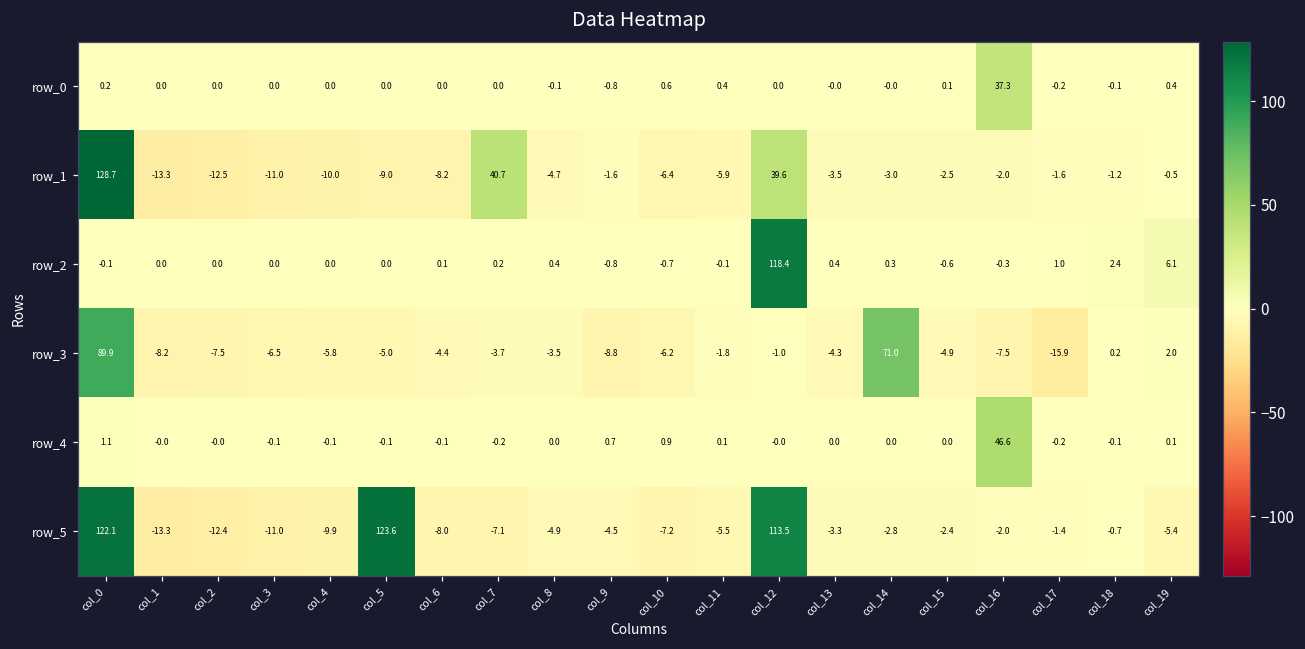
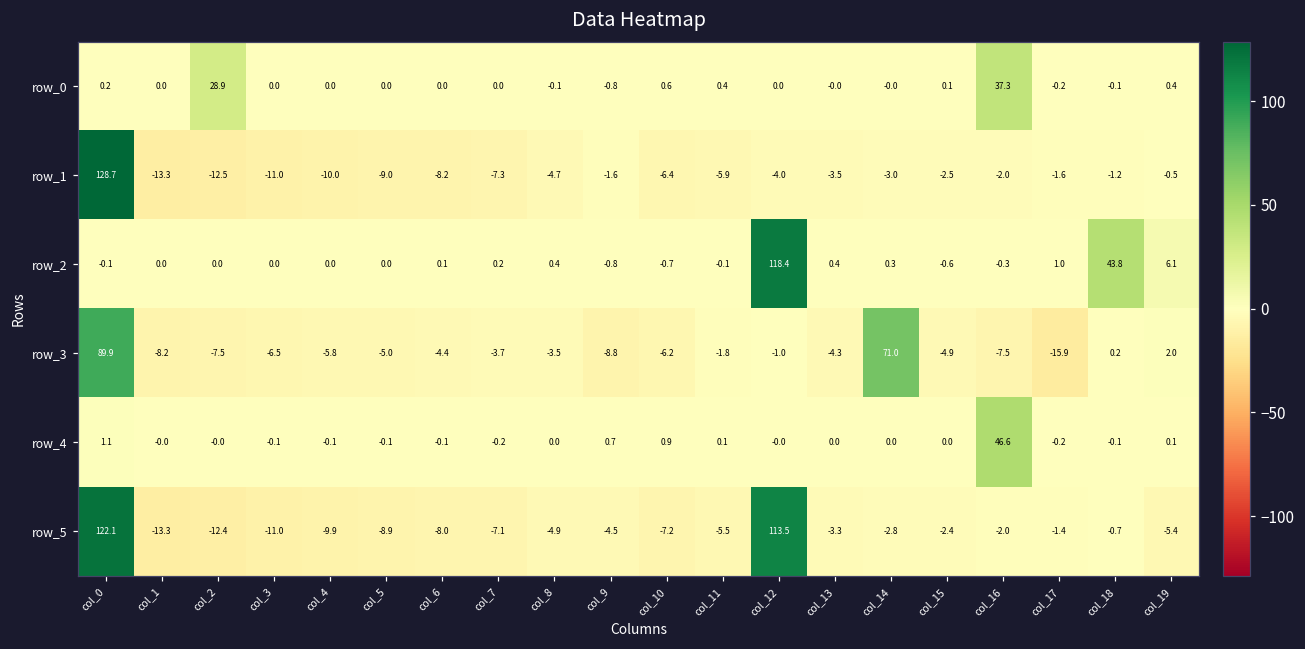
row_0, col_2: 0.0 -> 28.9
row_1, col_7: 40.7 -> -7.3
row_1, col_12: 39.6 -> -4.0
row_2, col_18: 2.4 -> 43.8
row_5, col_5: 123.6 -> -8.9
